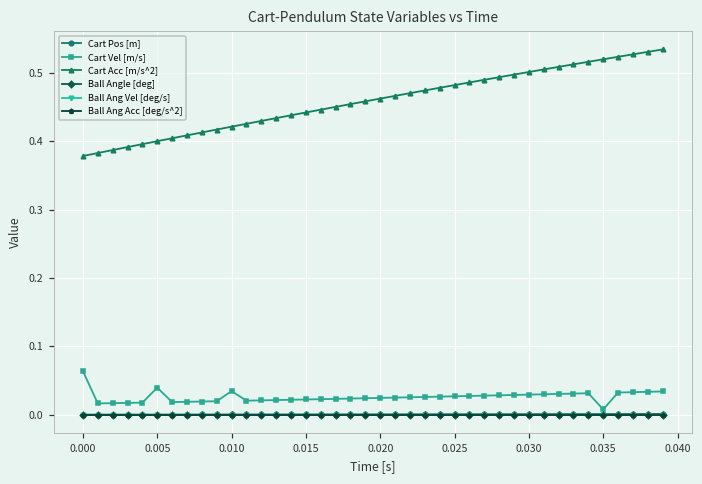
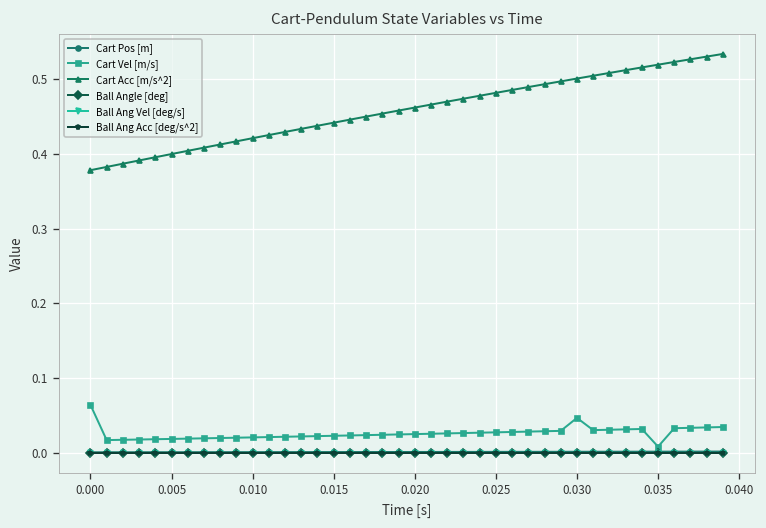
Cart Vel [m/s], 0.005: 0.04 -> 0.02
Cart Vel [m/s], 0.010: 0.03 -> 0.02
Cart Vel [m/s], 0.030: 0.03 -> 0.05
